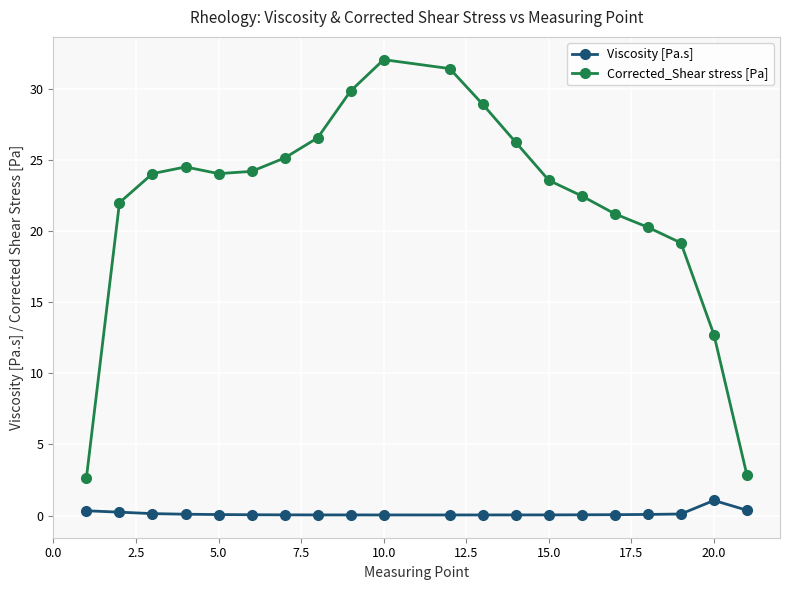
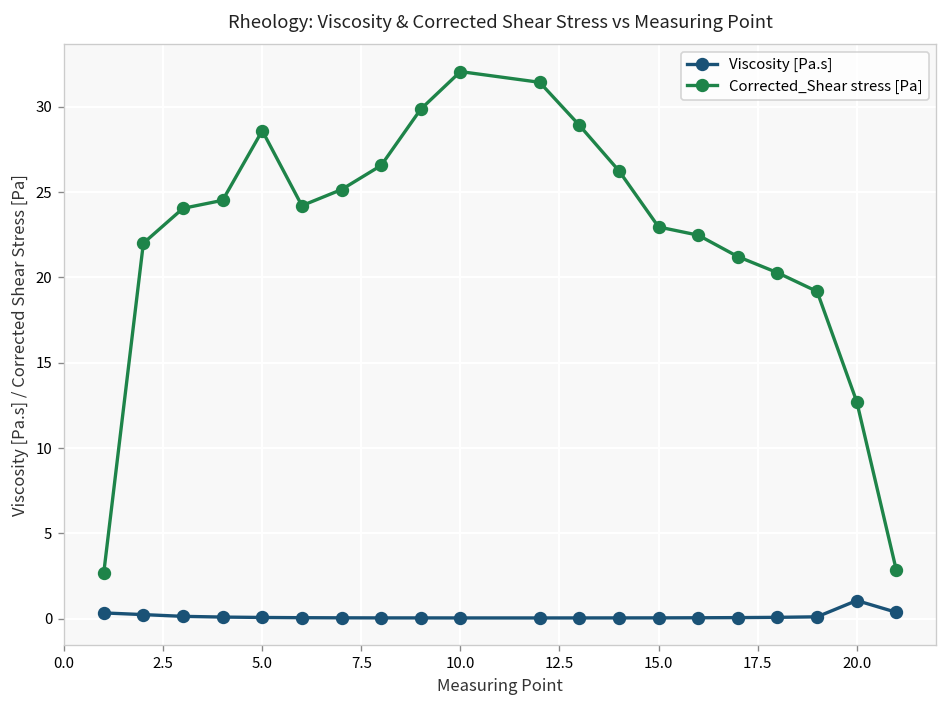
Corrected_Shear stress [Pa], 5.0: 24.1 -> 28.6
Corrected_Shear stress [Pa], 15.0: 23.6 -> 23.0
